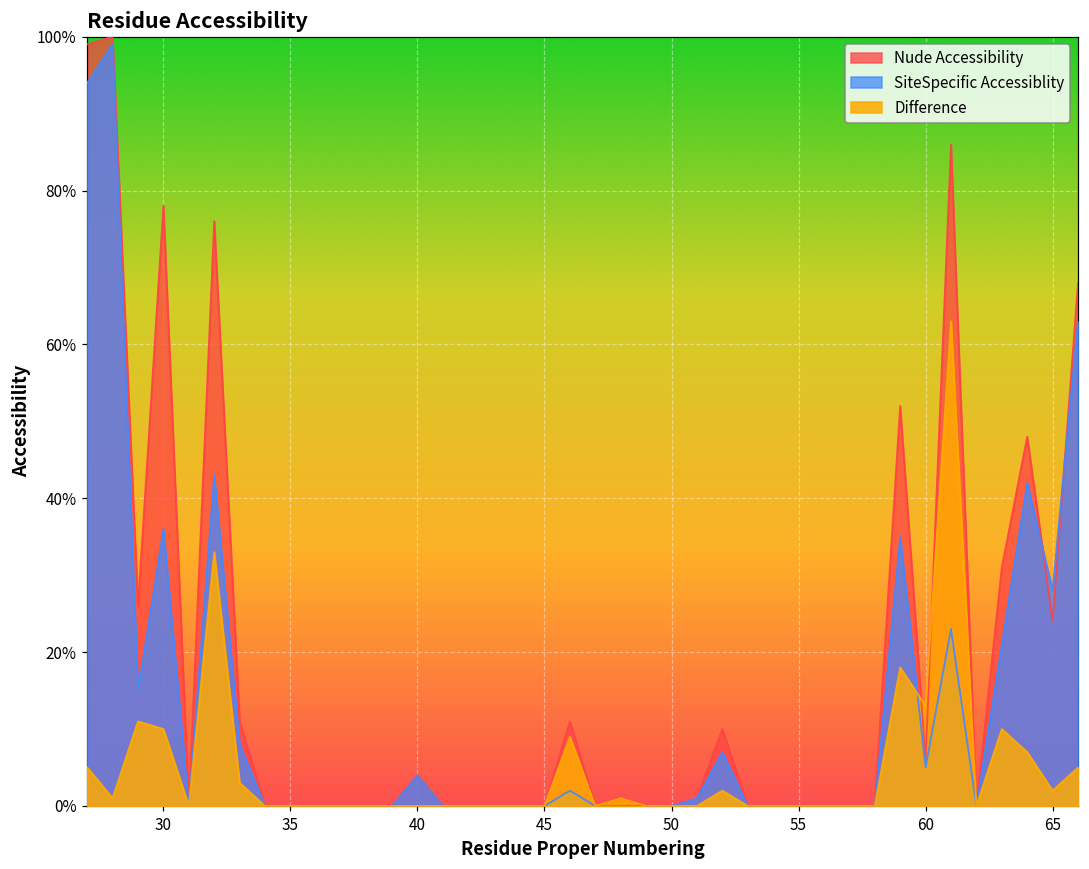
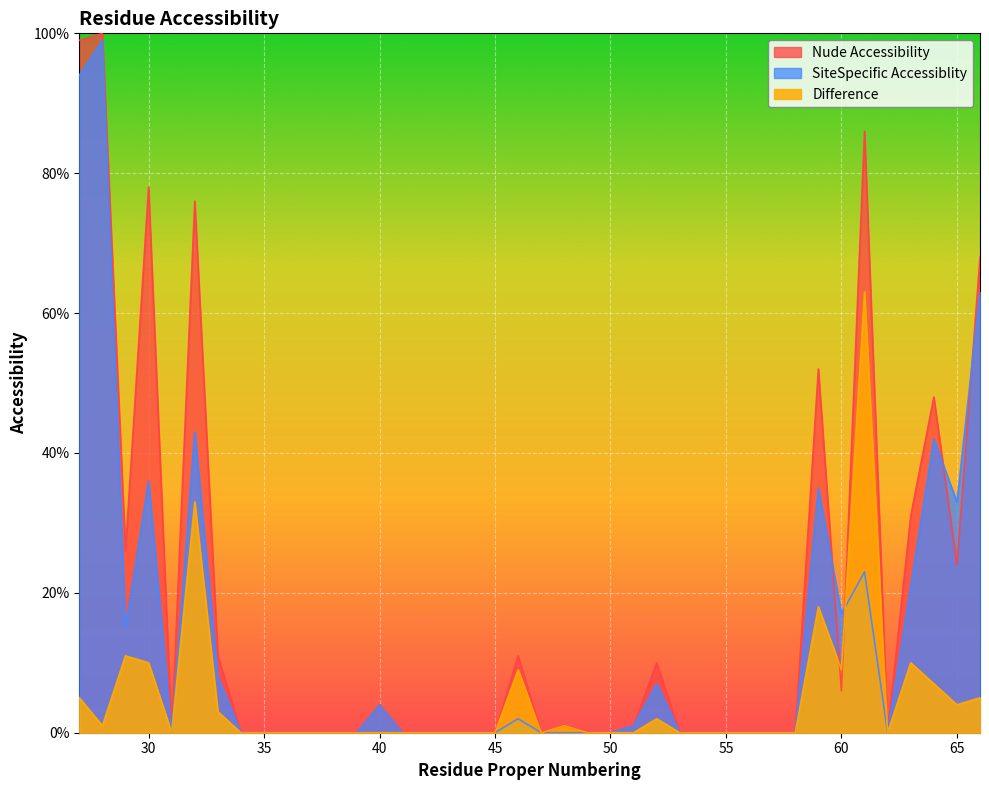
SiteSpecific Accessiblity, 60: 5% -> 17%
Difference, 60: 13% -> 9%
SiteSpecific Accessiblity, 65: 28% -> 33%
Difference, 65: 2% -> 4%
